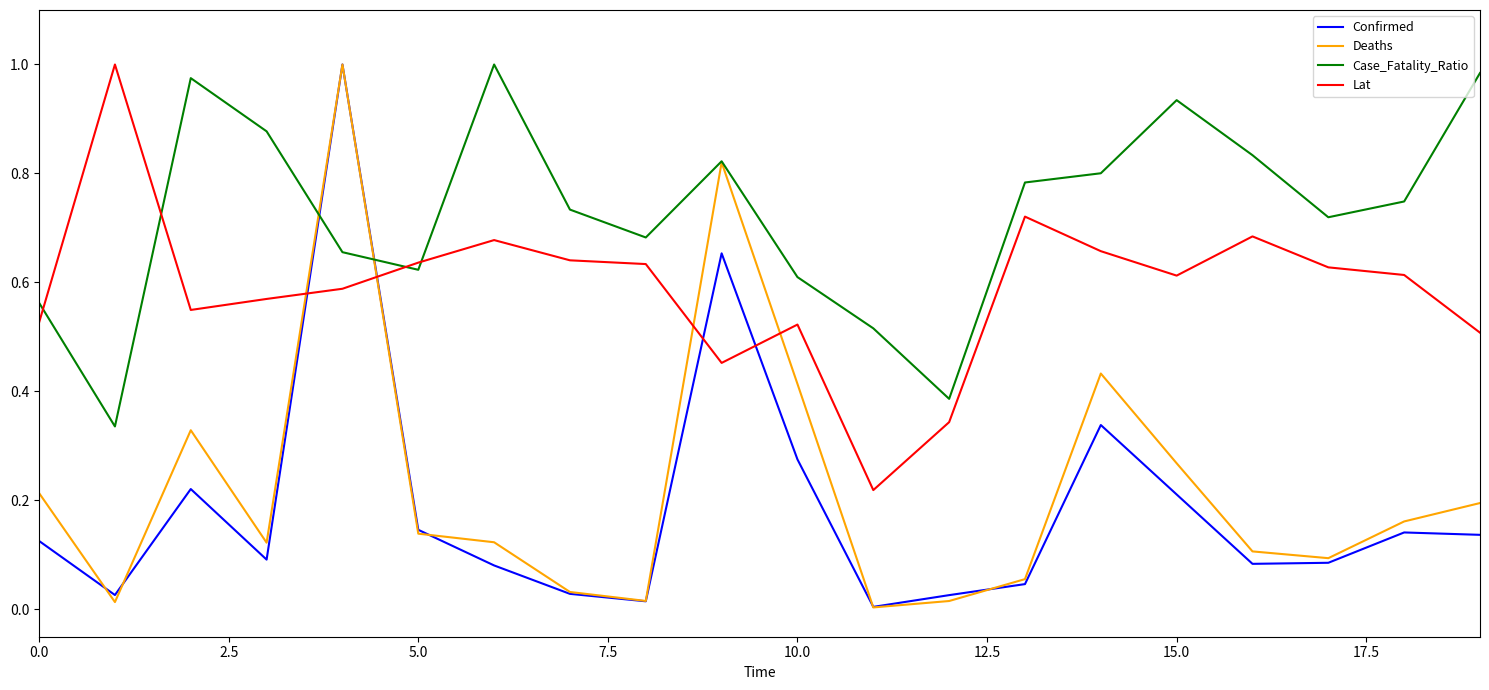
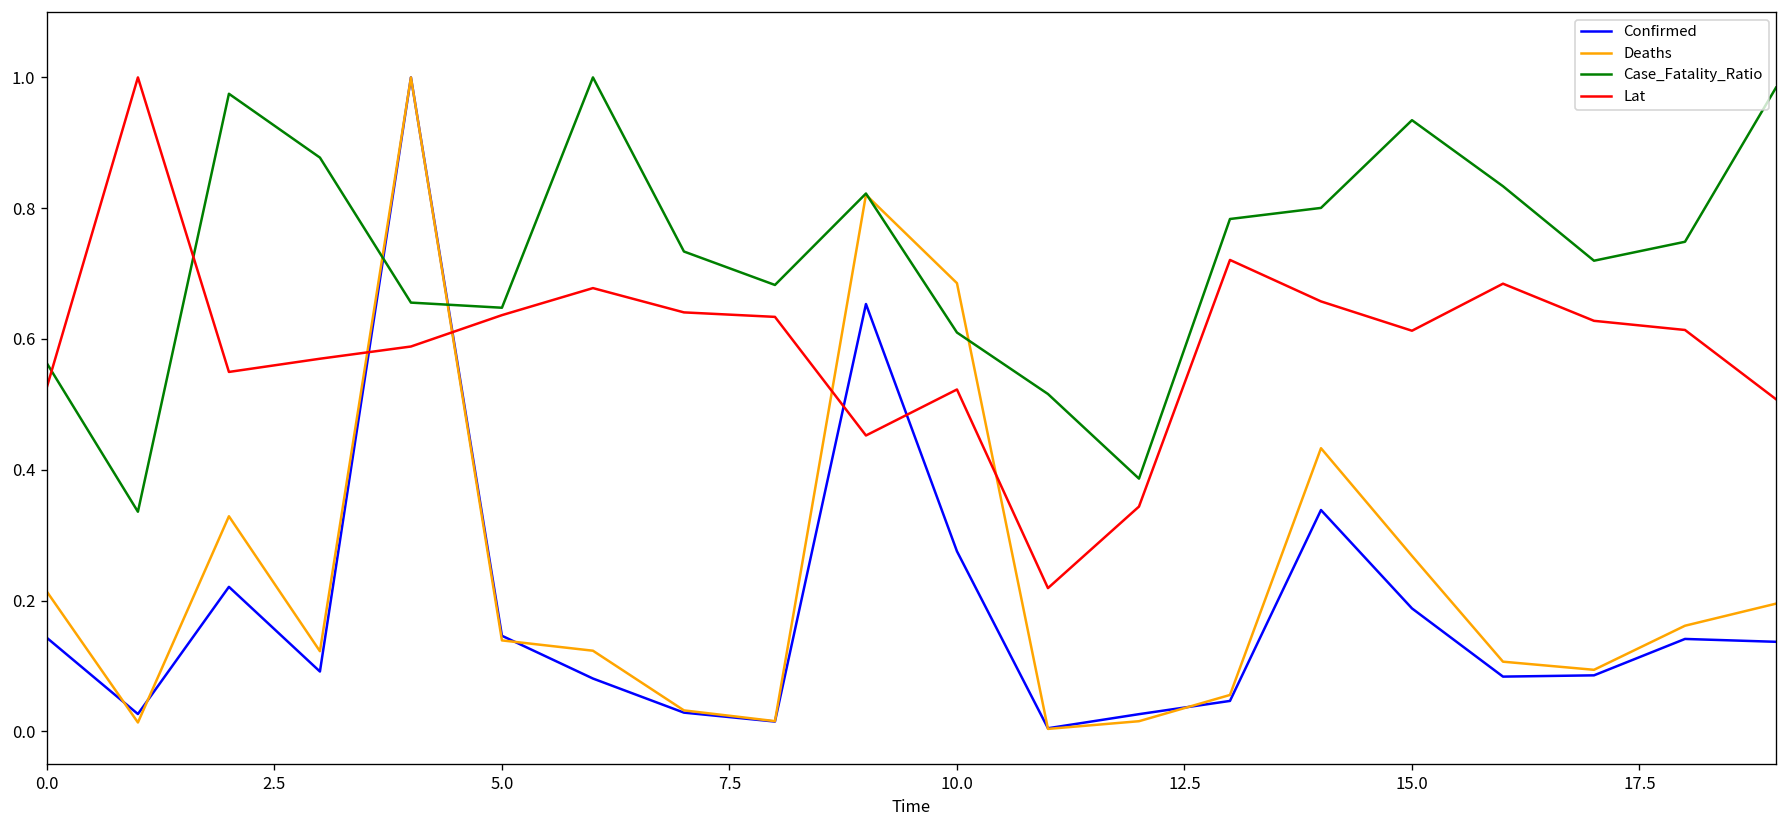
Confirmed, 0.0: 0.13 -> 0.14
Case_Fatality_Ratio, 5.0: 0.62 -> 0.65
Deaths, 10.0: 0.41 -> 0.69
Confirmed, 15.0: 0.21 -> 0.19
